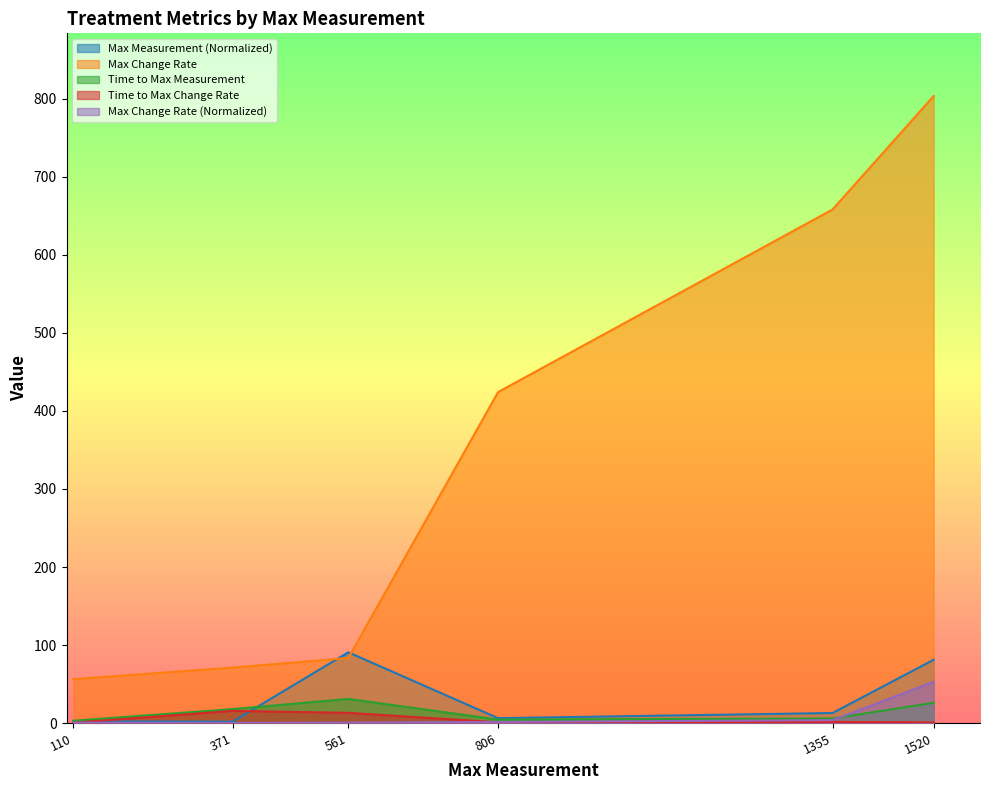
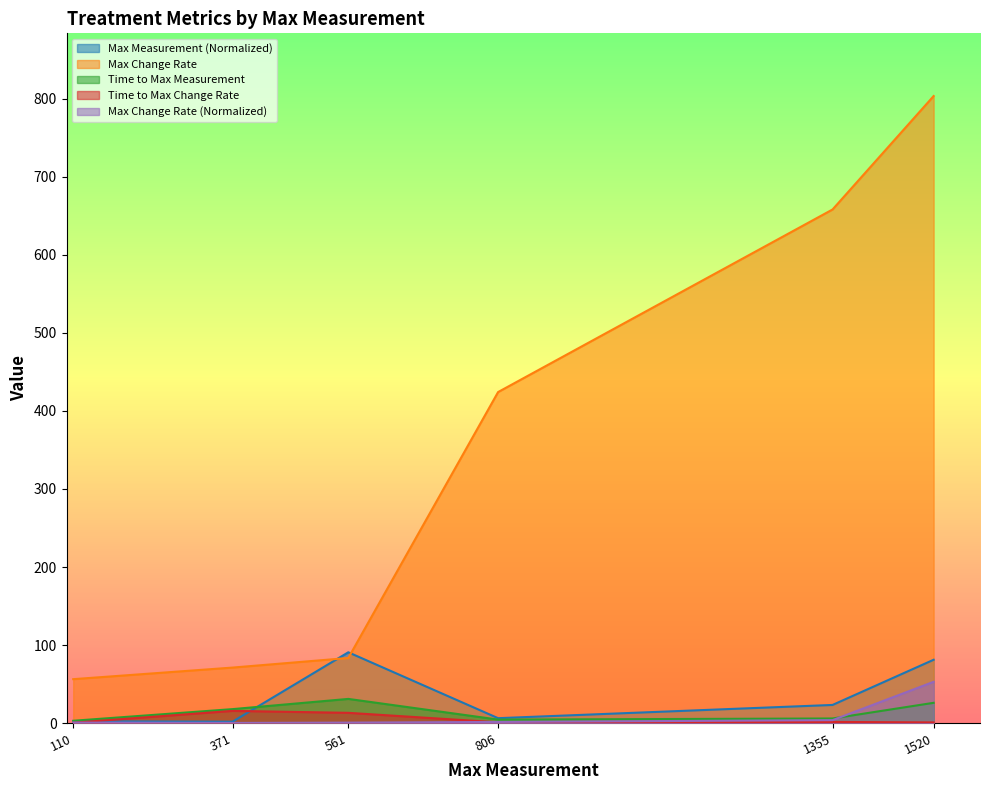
Max Measurement (Normalized), 1355: 10 -> 20
